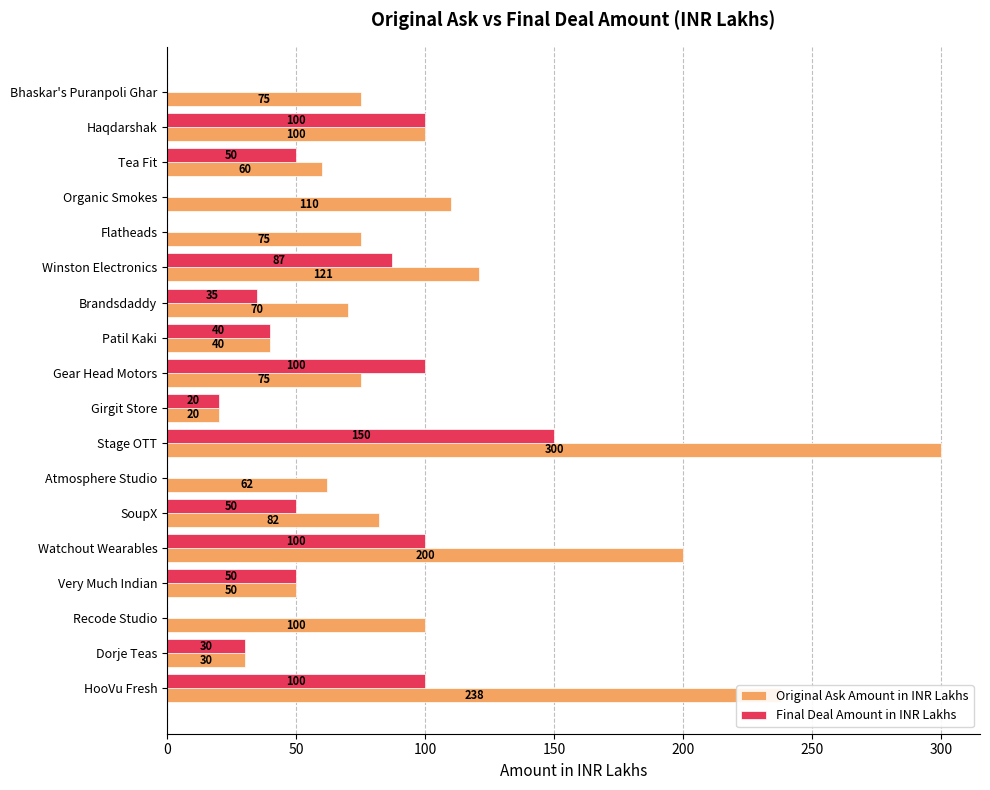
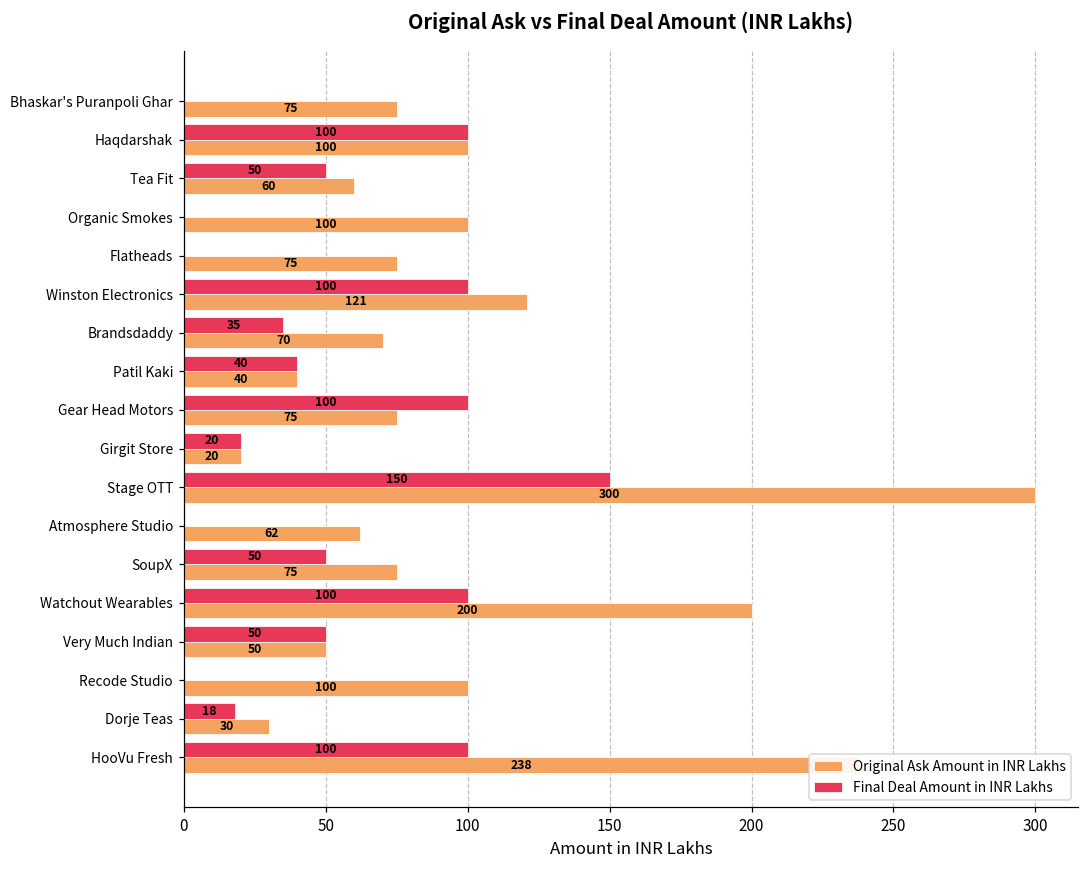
Original Ask Amount in INR Lakhs, Organic Smokes: 110 -> 100
Final Deal Amount in INR Lakhs, Winston Electronics: 87 -> 100
Original Ask Amount in INR Lakhs, SoupX: 82 -> 75
Final Deal Amount in INR Lakhs, Dorje Teas: 30 -> 18
